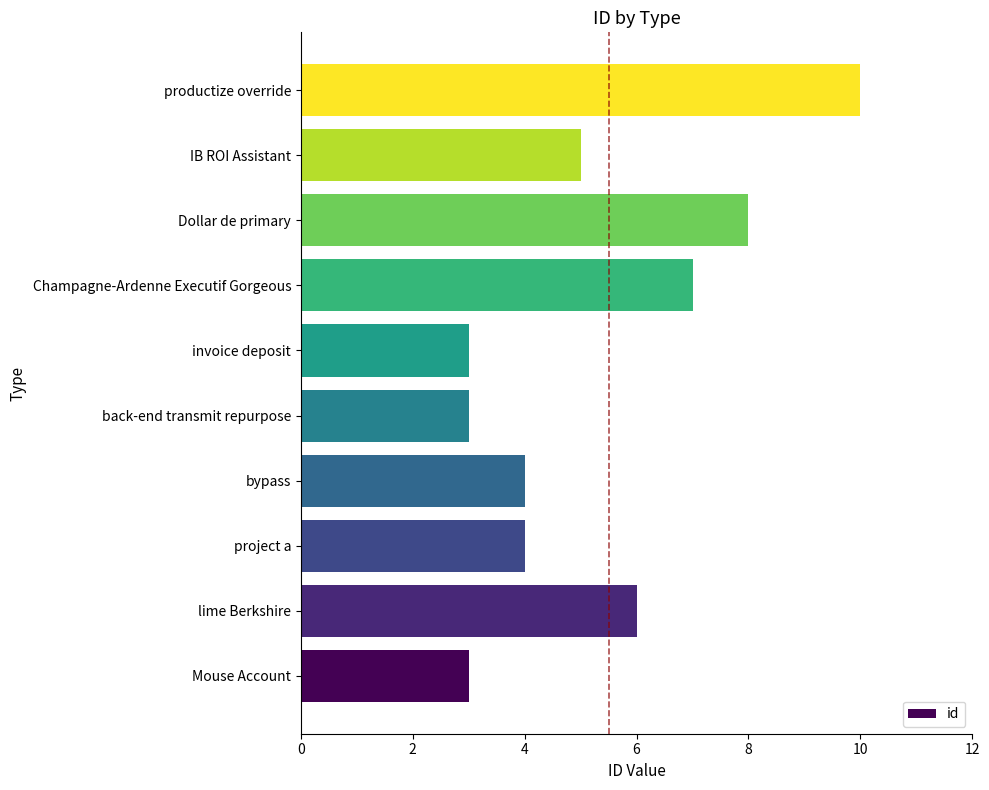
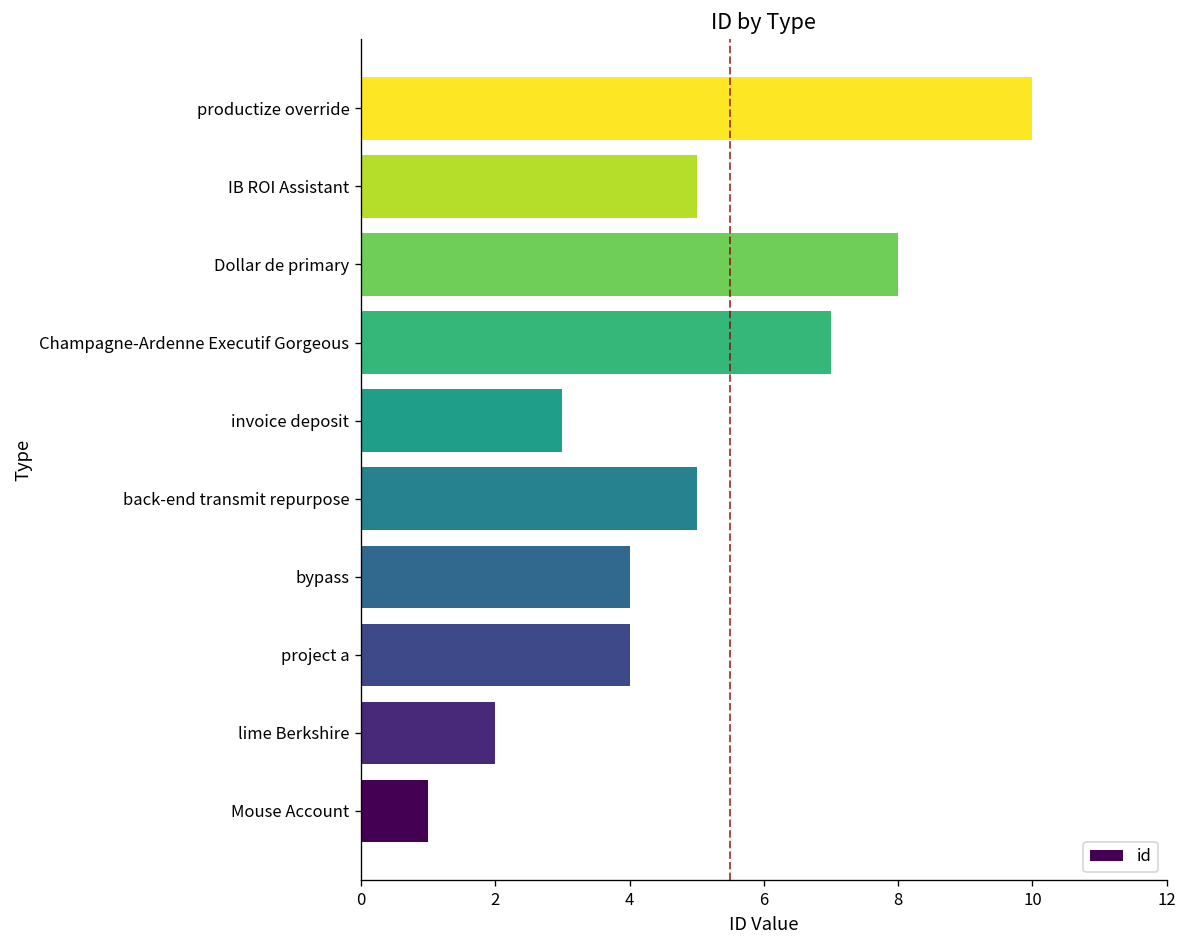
back-end transmit repurpose: 3 -> 5
lime Berkshire: 6 -> 2
Mouse Account: 3 -> 1
